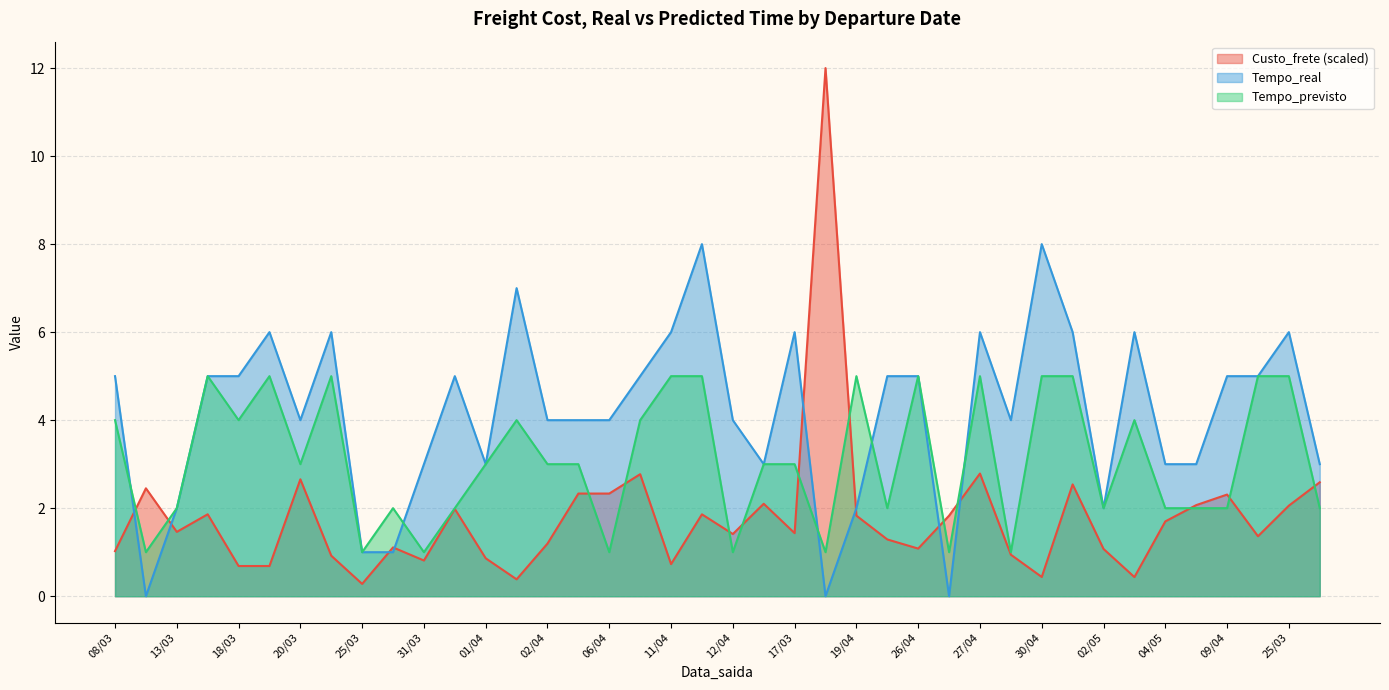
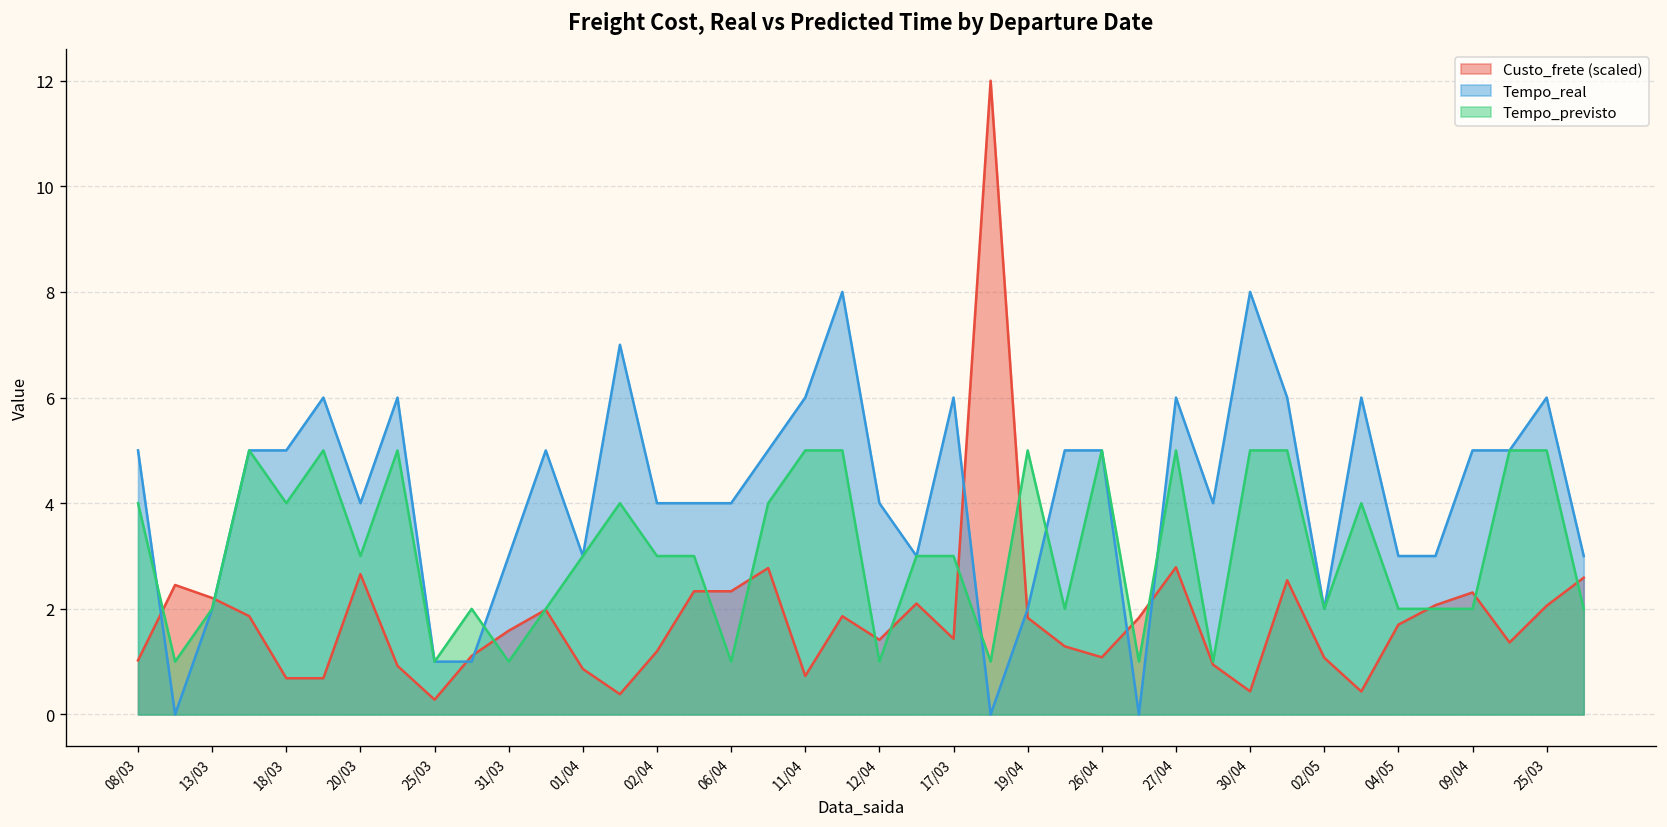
Custo_frete (scaled), 13/03: 1.5 -> 2.2
Custo_frete (scaled), 31/03: 0.8 -> 1.6
